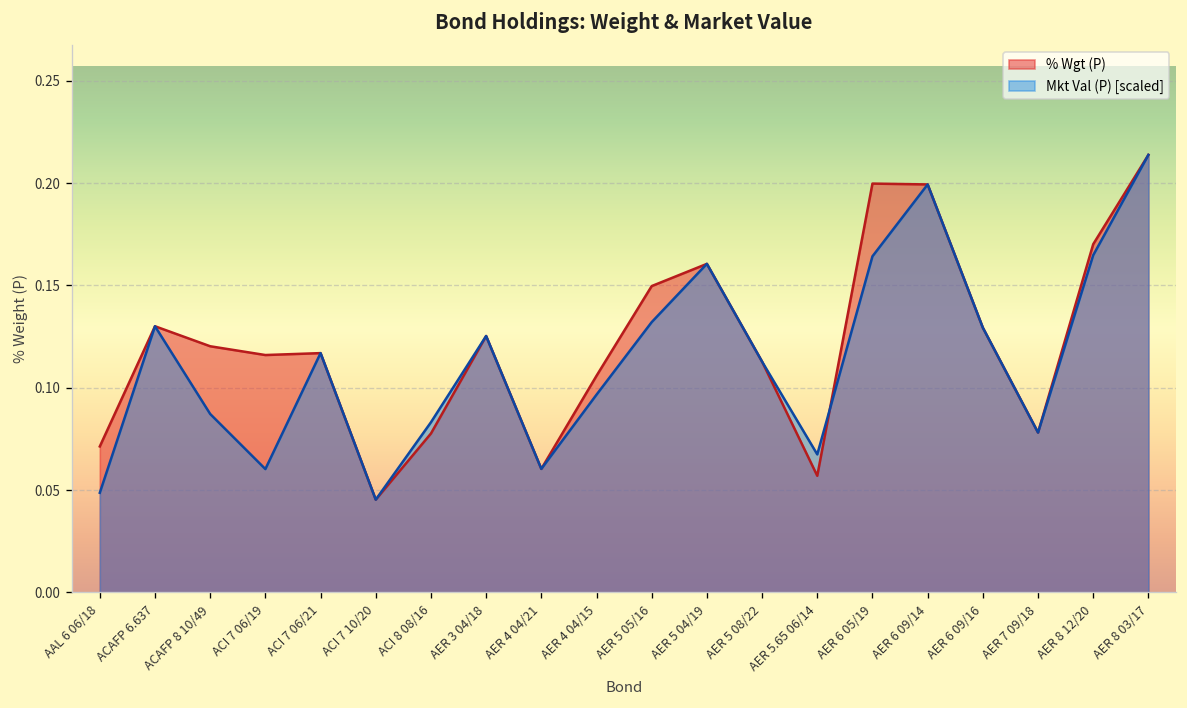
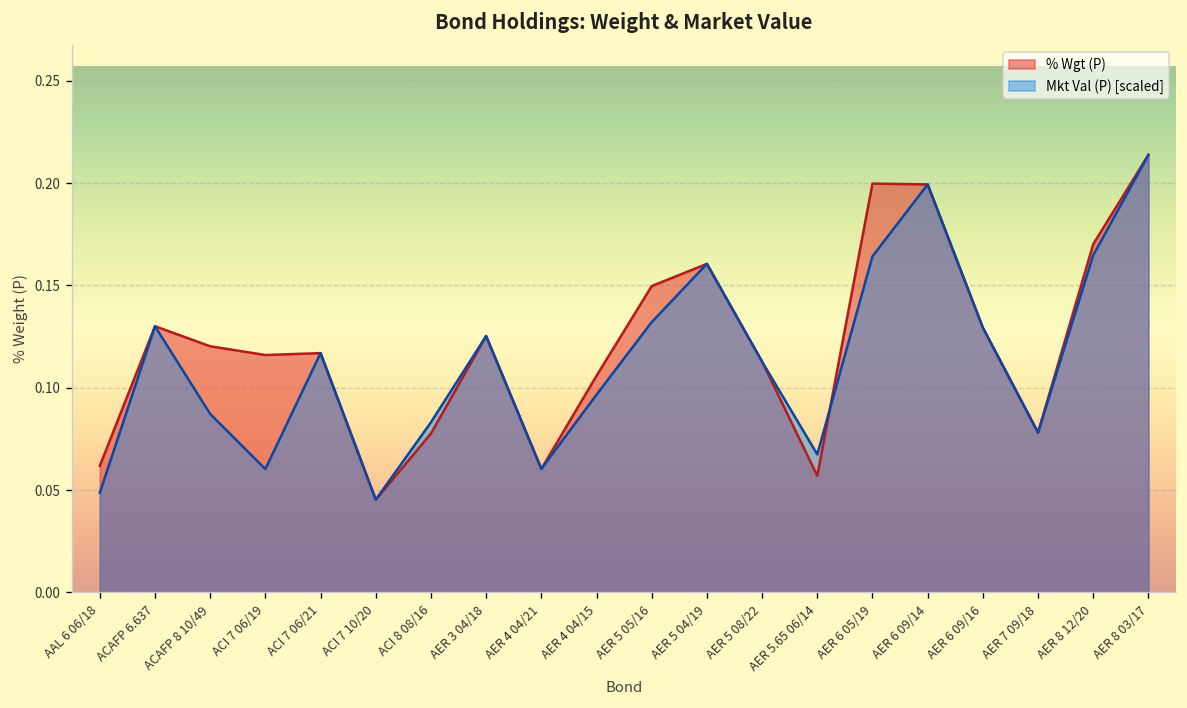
% Wgt (P), AAL 6 06/18: 0.071 -> 0.062
